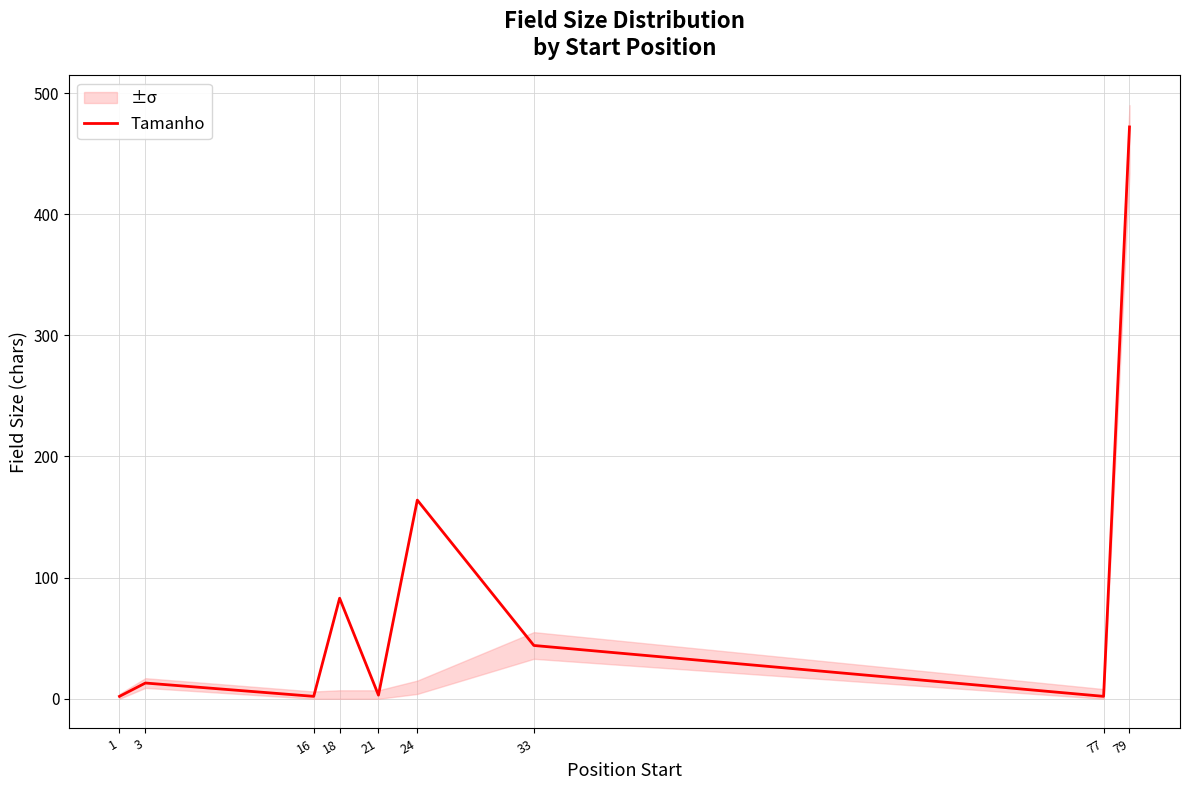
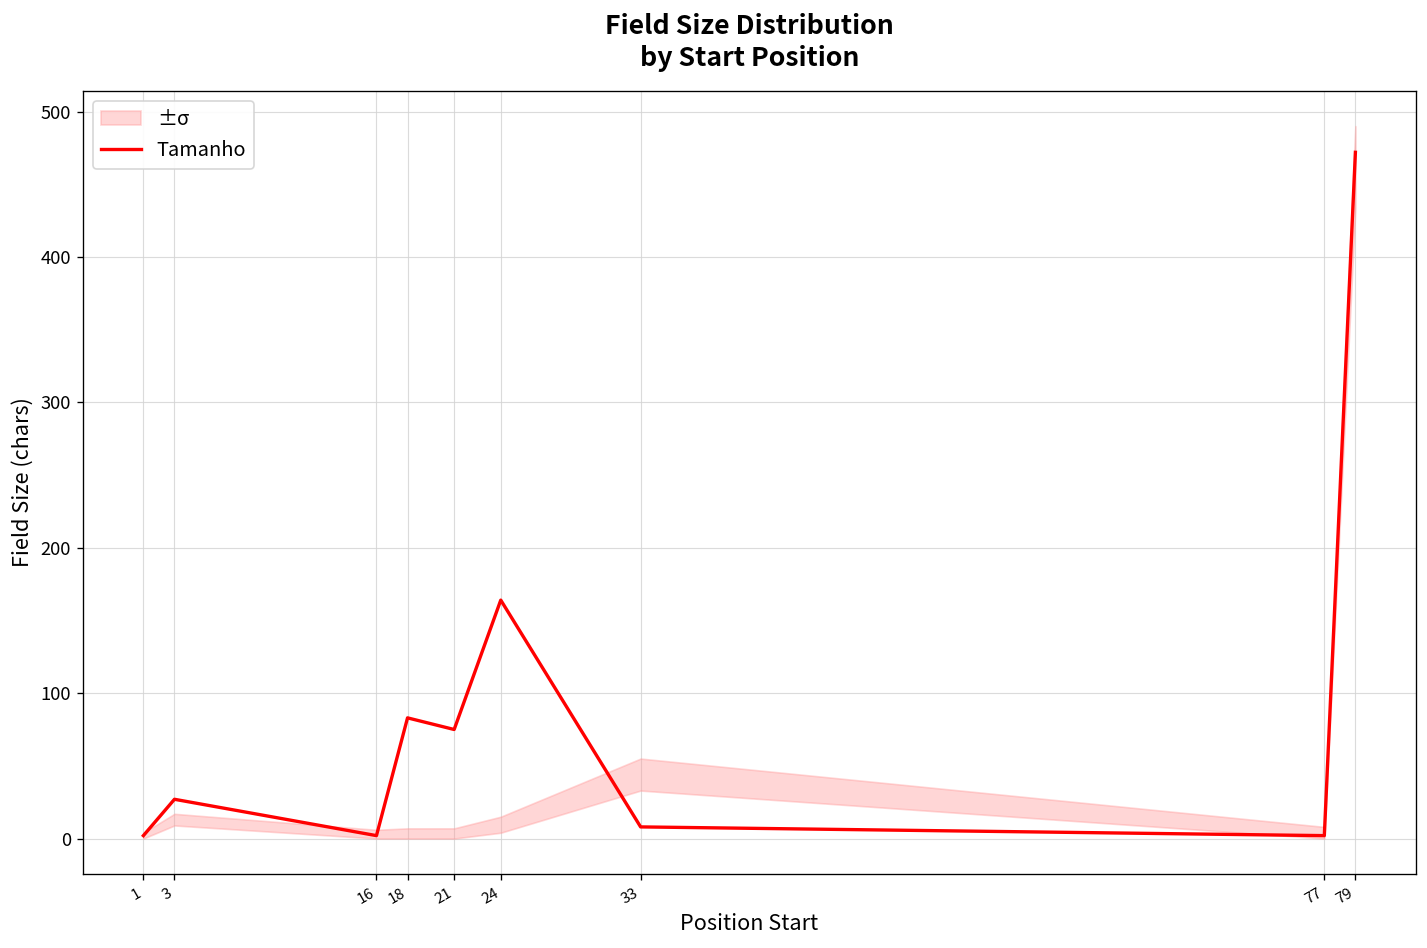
Tamanho, 3: 13 -> 27
Tamanho, 21: 3 -> 75
Tamanho, 33: 44 -> 8
